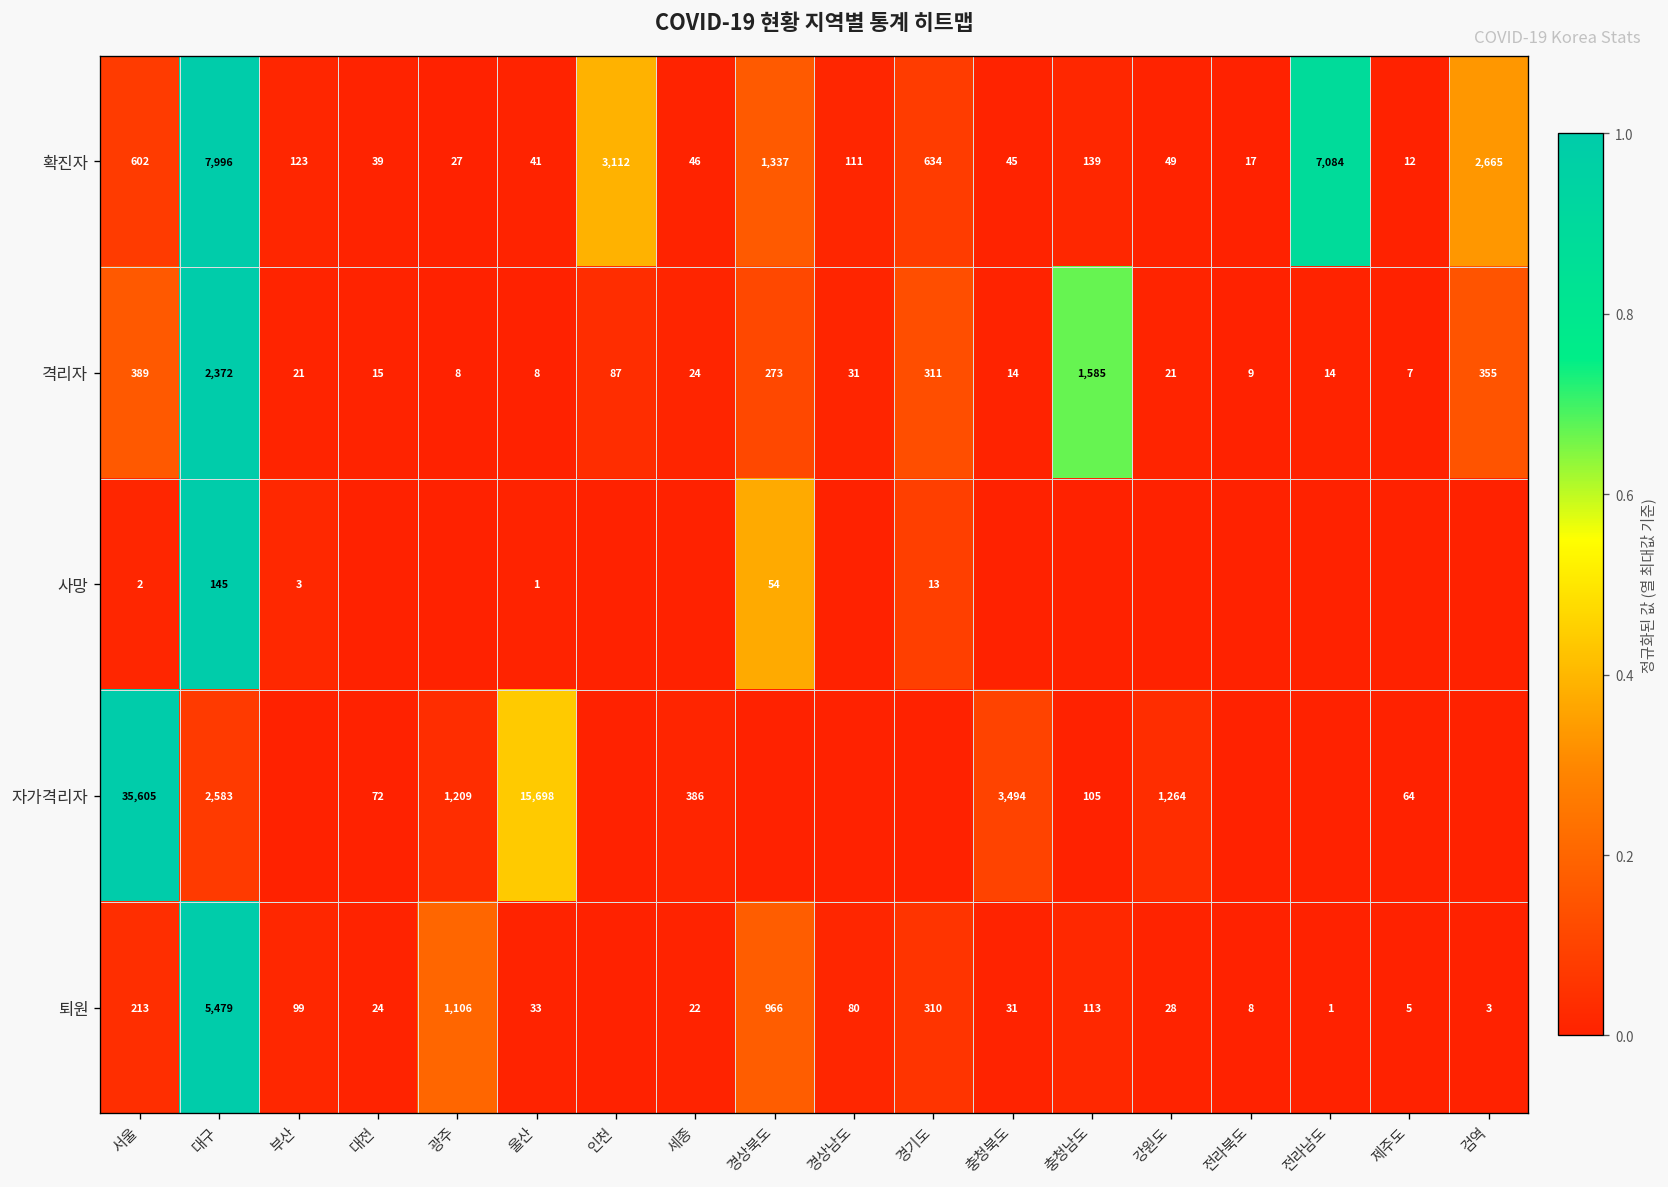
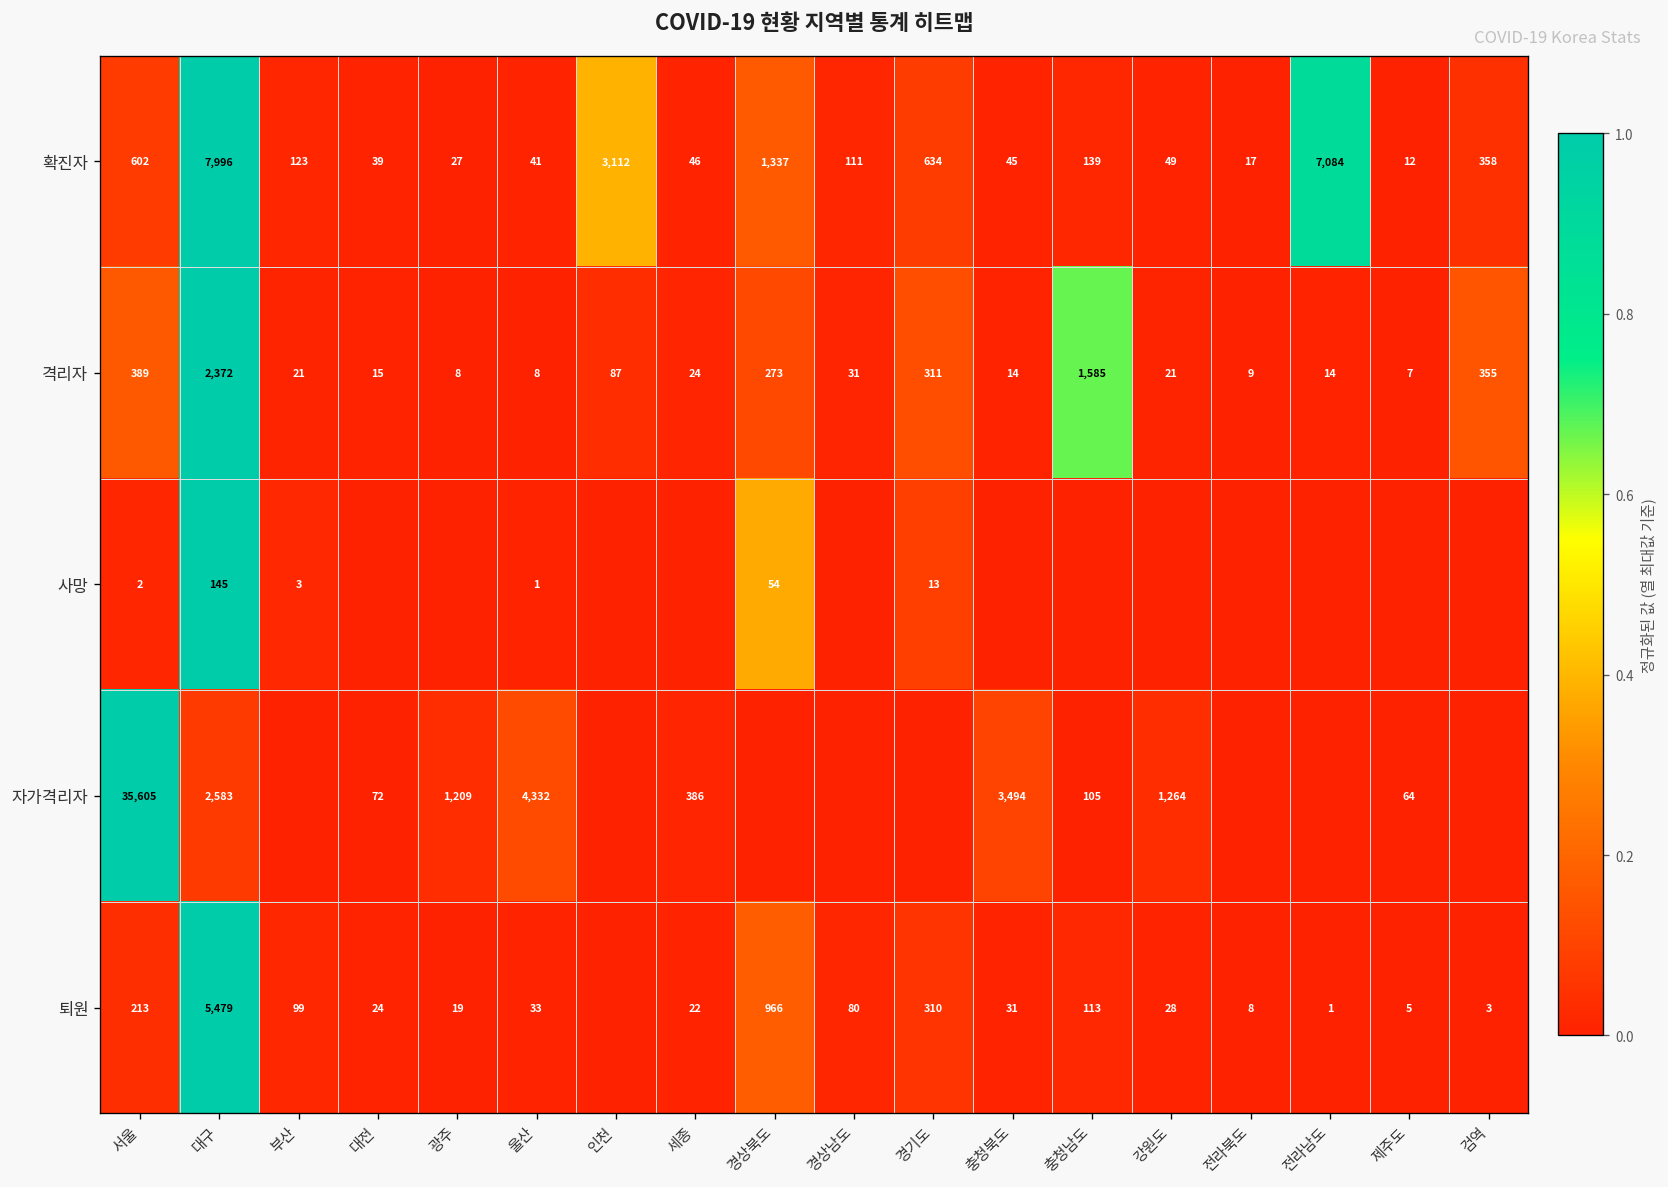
확진자, 검역: 2,665 -> 358
자가격리자, 울산: 15,698 -> 4,332
퇴원, 광주: 1,106 -> 19
